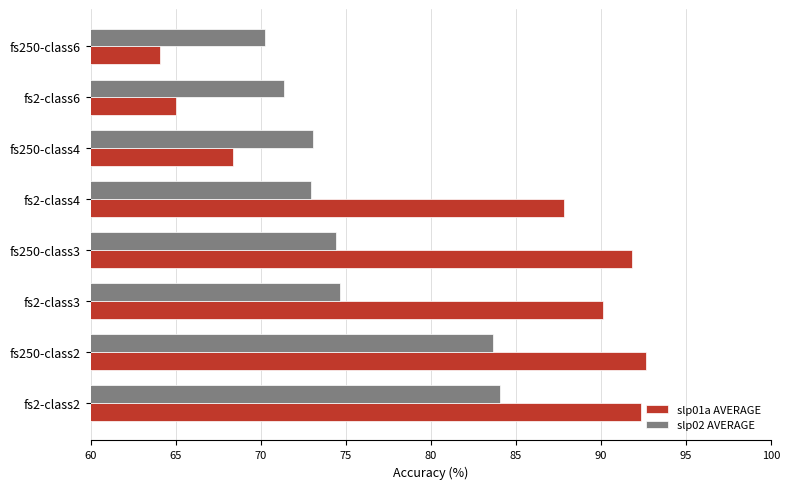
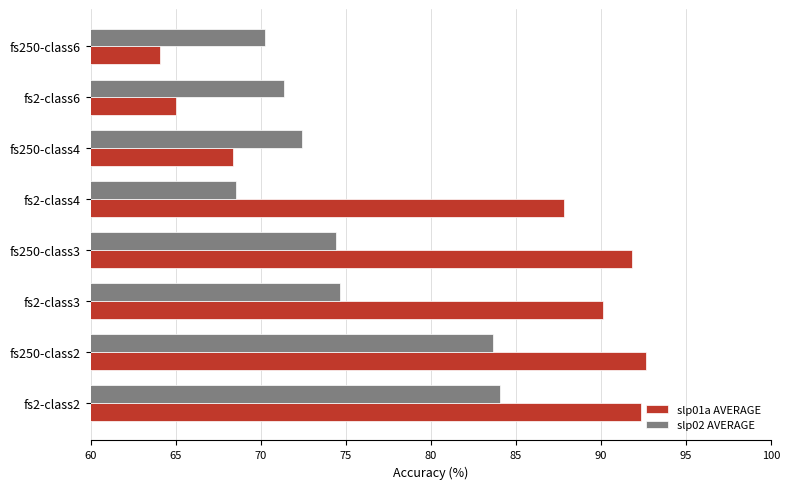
slp02 AVERAGE, fs250-class4: 73.0 -> 72.4
slp02 AVERAGE, fs2-class4: 72.9 -> 68.5
